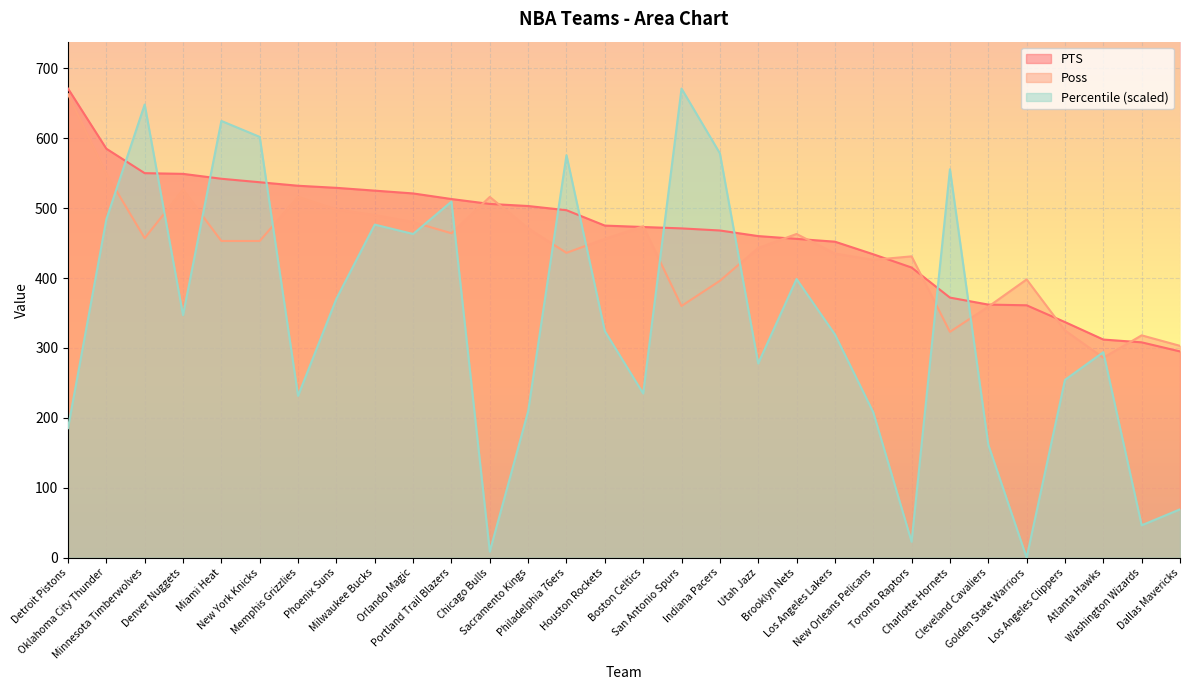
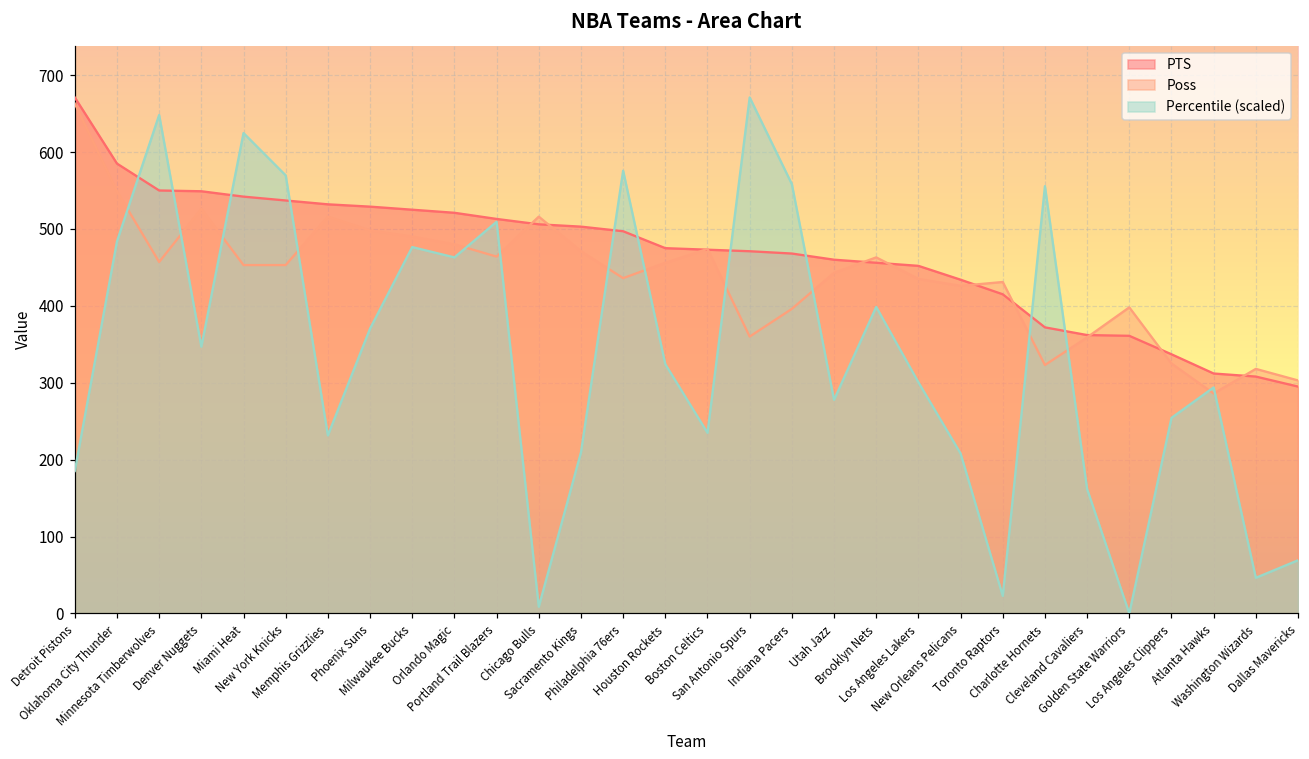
Percentile (scaled), New York Knicks: 600 -> 570
Percentile (scaled), Indiana Pacers: 580 -> 560
Percentile (scaled), Los Angeles Lakers: 320 -> 300
